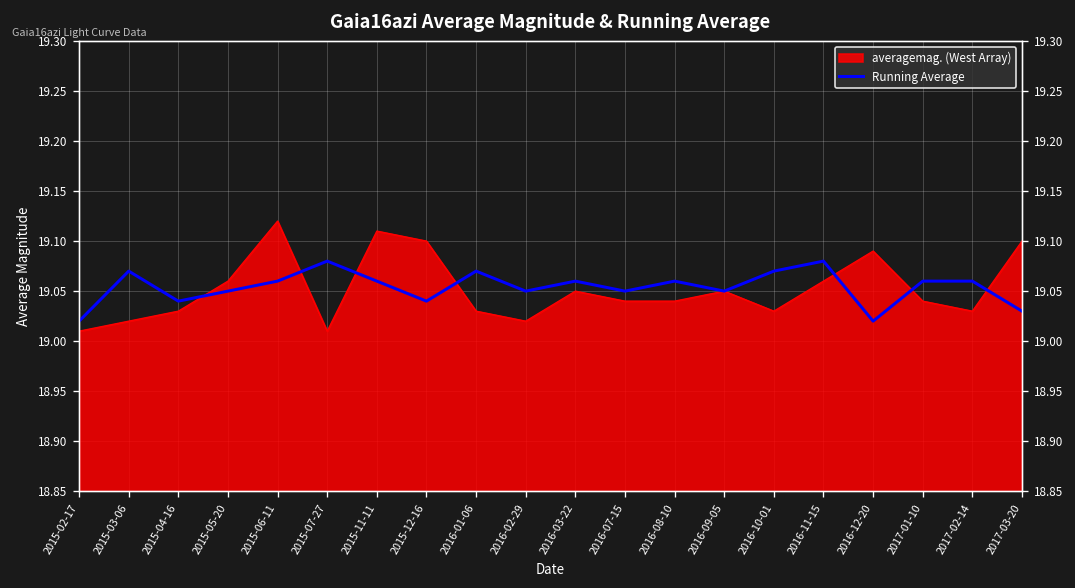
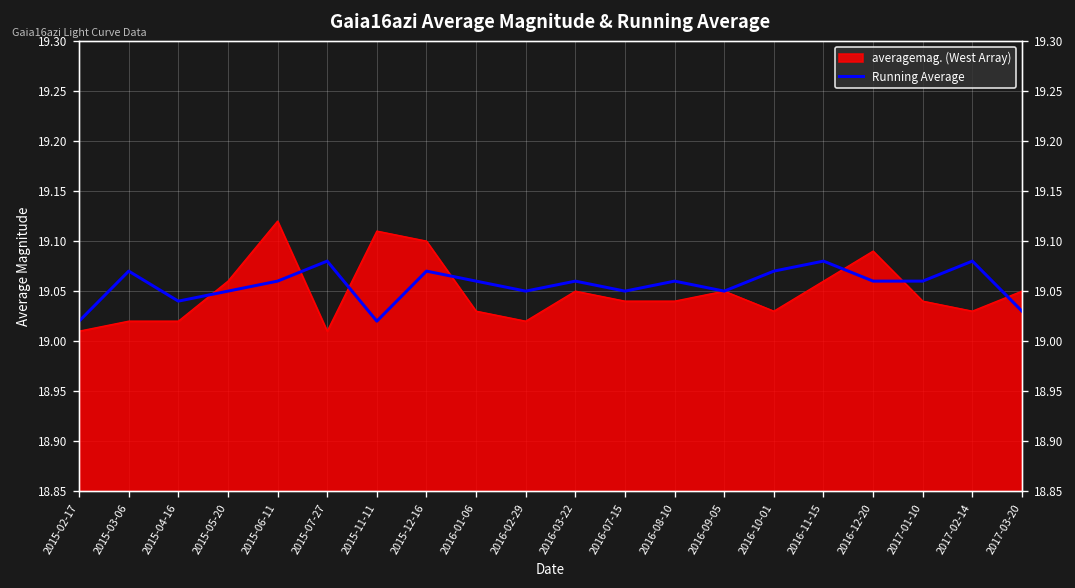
averagemag. (West Array), 2015-04-16: 19.03 -> 19.02
Running Average, 2015-11-11: 19.06 -> 19.02
Running Average, 2015-12-16: 19.04 -> 19.07
Running Average, 2016-01-06: 19.07 -> 19.06
Running Average, 2016-12-20: 19.02 -> 19.06
Running Average, 2017-02-14: 19.06 -> 19.08
averagemag. (West Array), 2017-03-20: 19.10 -> 19.05
